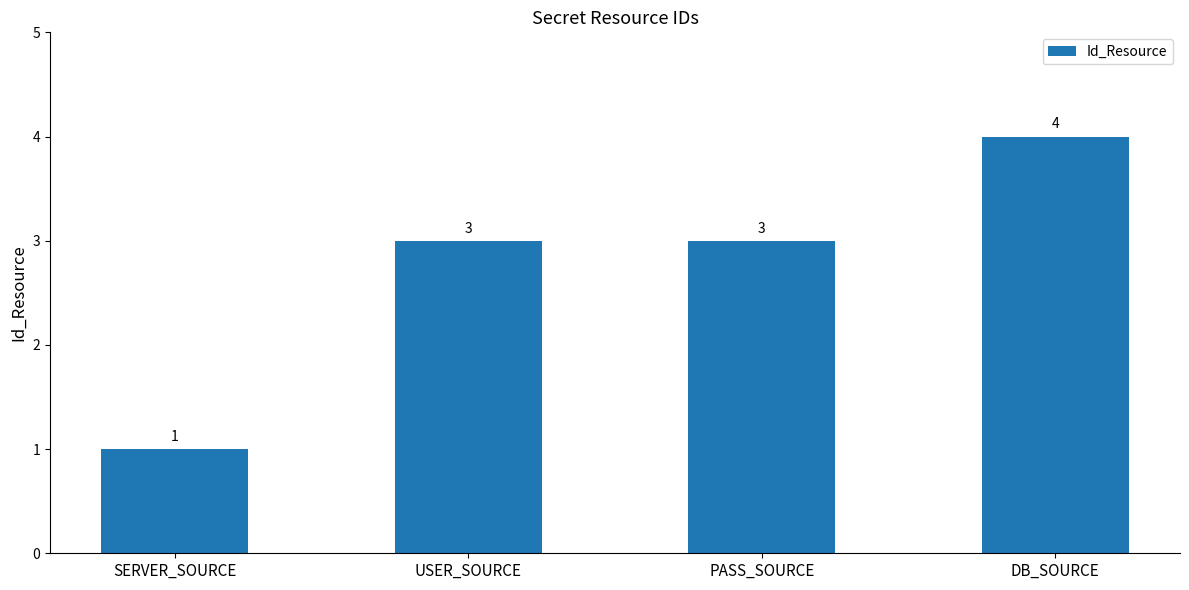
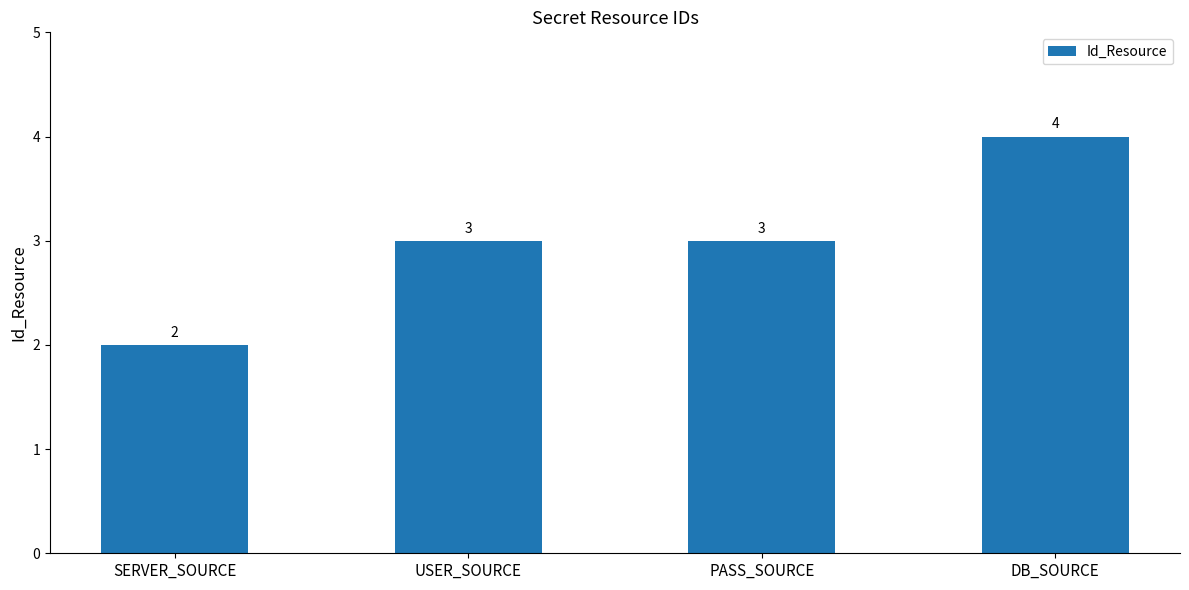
SERVER_SOURCE: 1 -> 2
